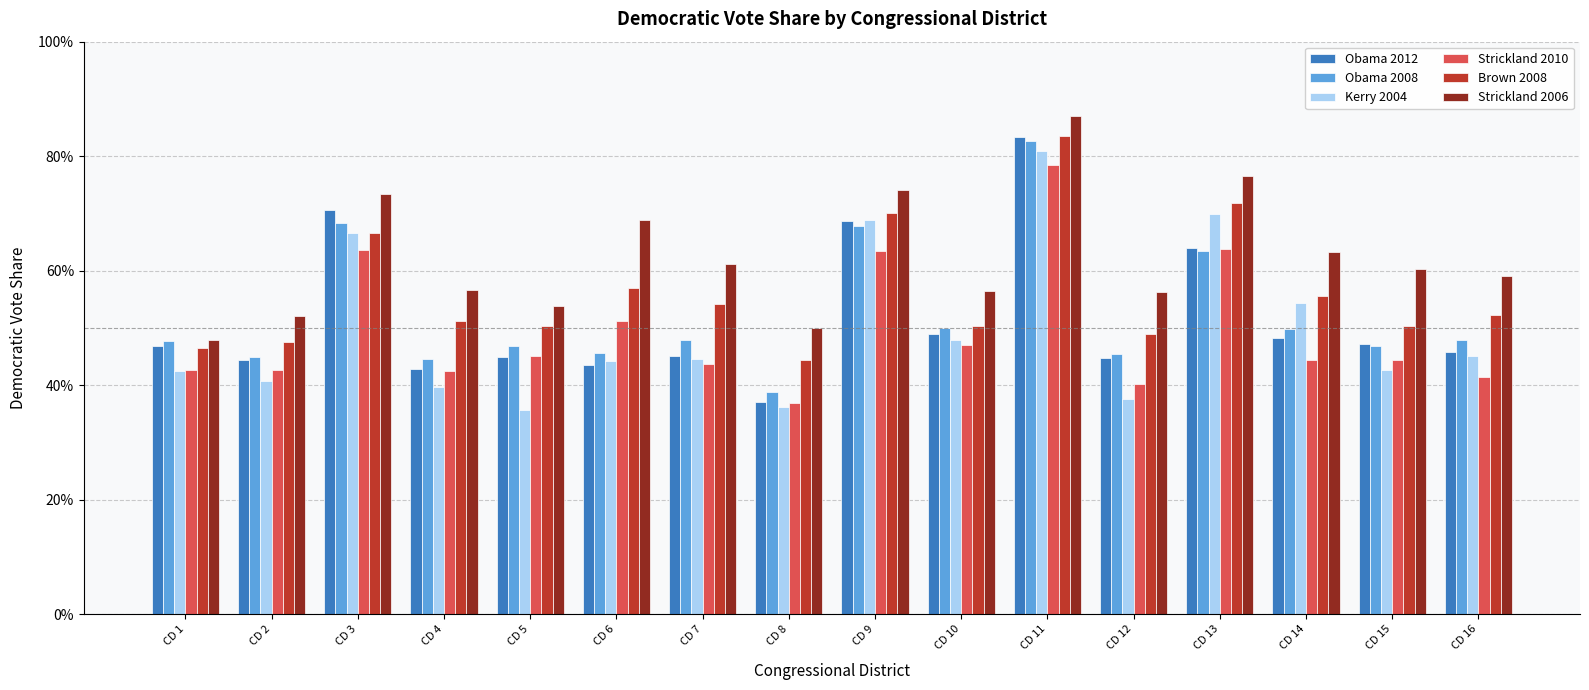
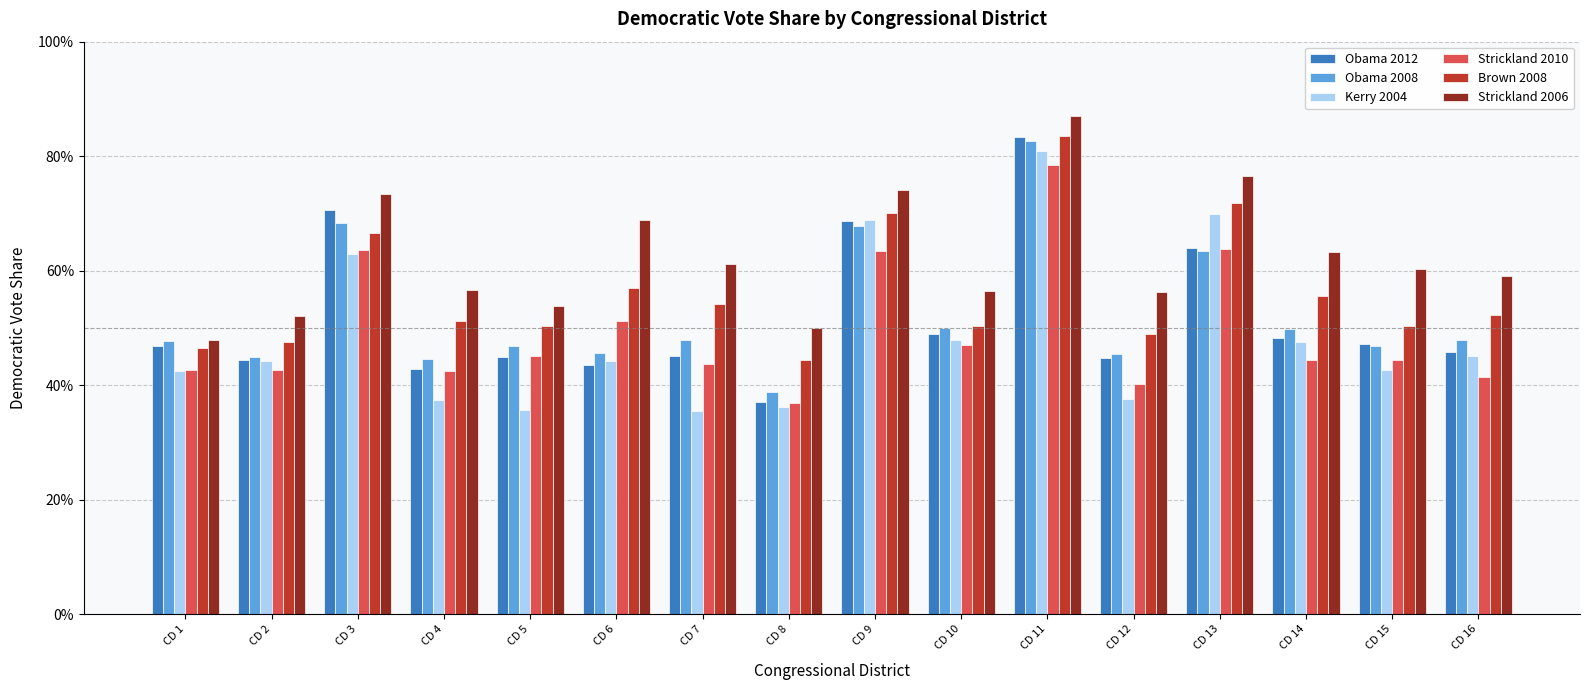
Kerry 2004, CD 2: 41% -> 44%
Kerry 2004, CD 3: 67% -> 63%
Kerry 2004, CD 4: 40% -> 38%
Kerry 2004, CD 7: 45% -> 36%
Kerry 2004, CD 14: 54% -> 48%
